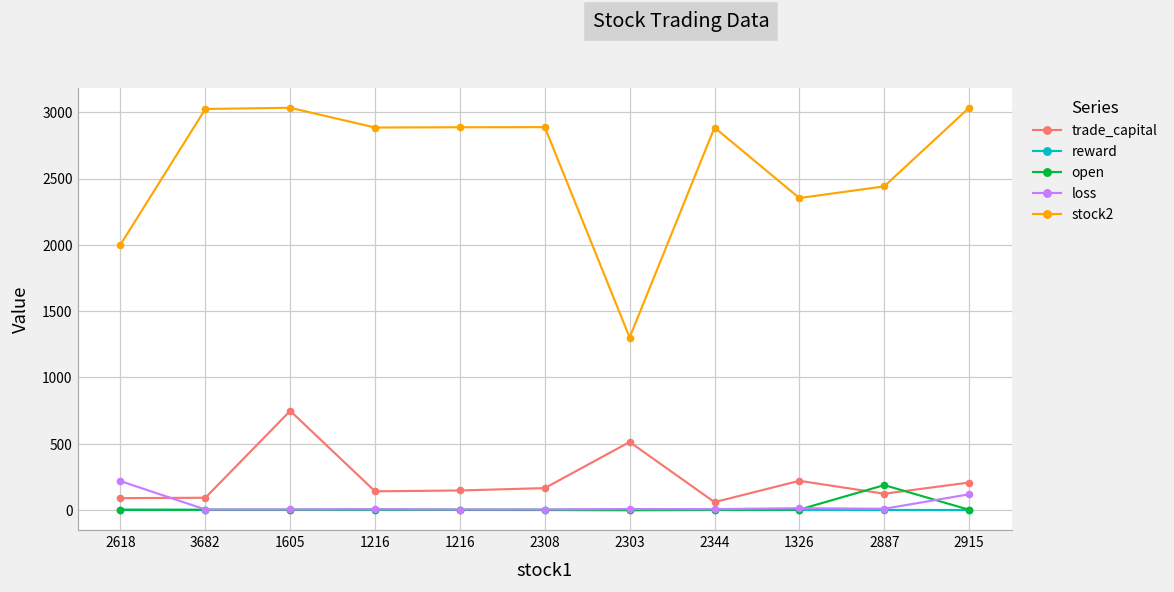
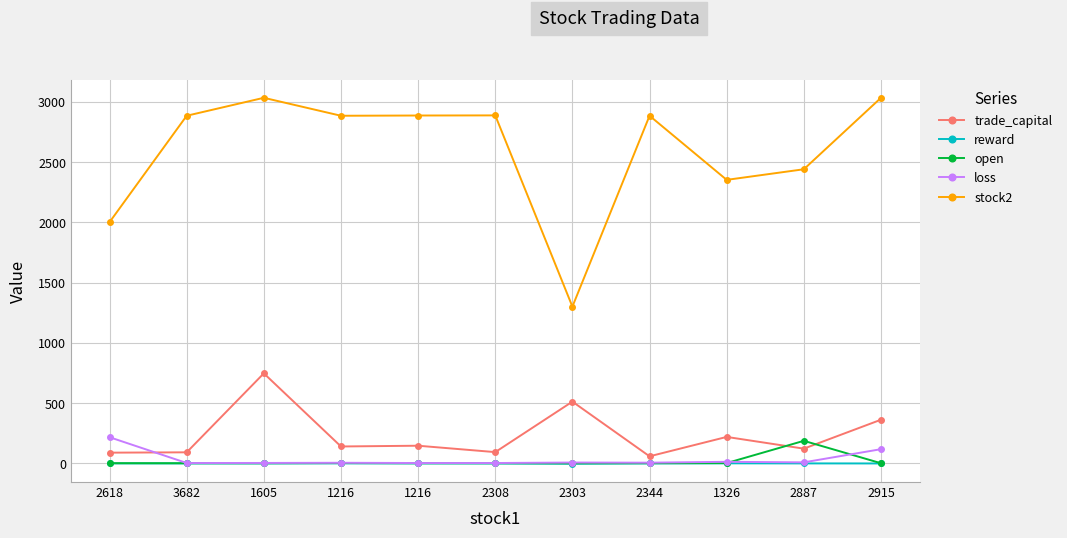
stock2, 3682: 3030 -> 2890
trade_capital, 2308: 170 -> 90
trade_capital, 2915: 210 -> 360
